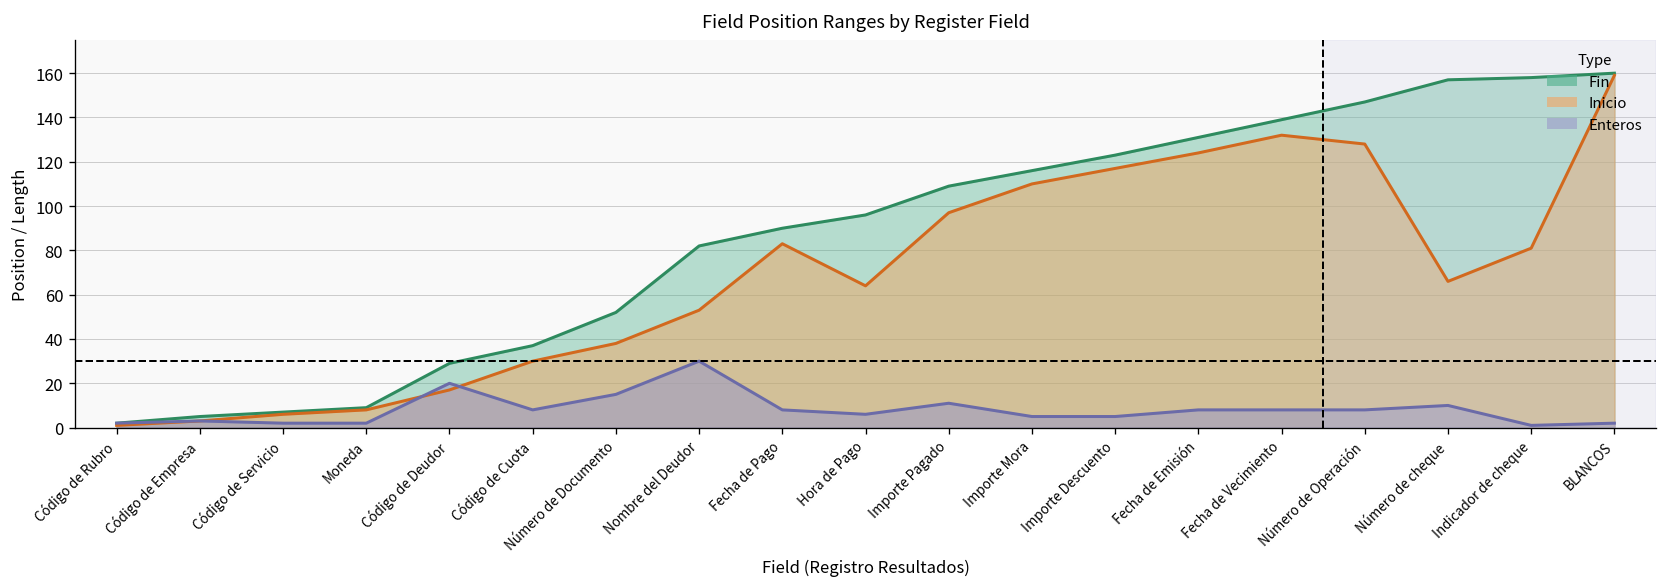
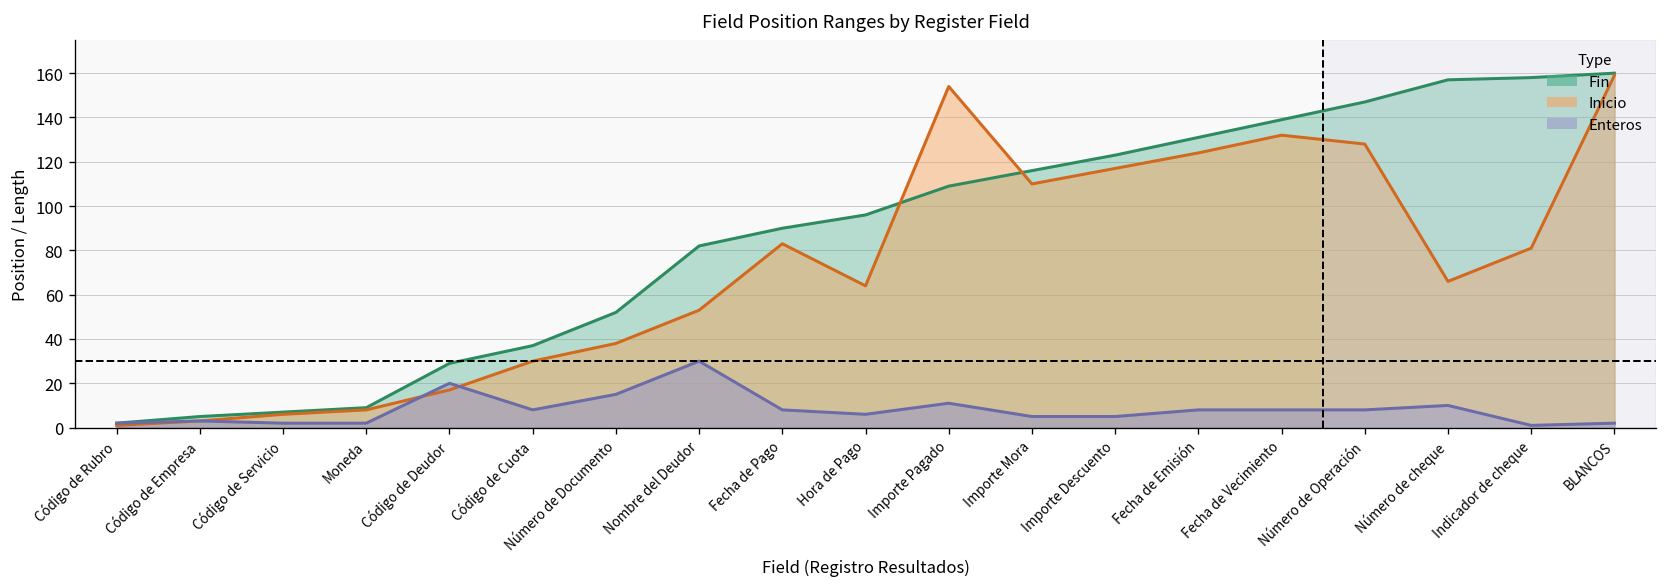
Inicio, Importe Pagado: 97 -> 154
